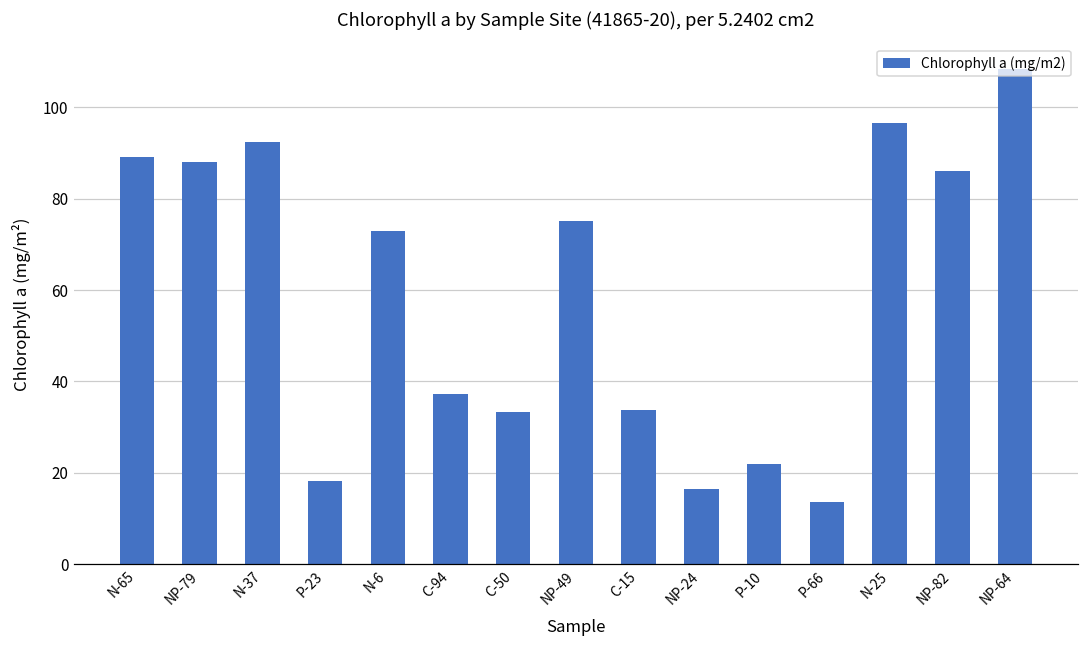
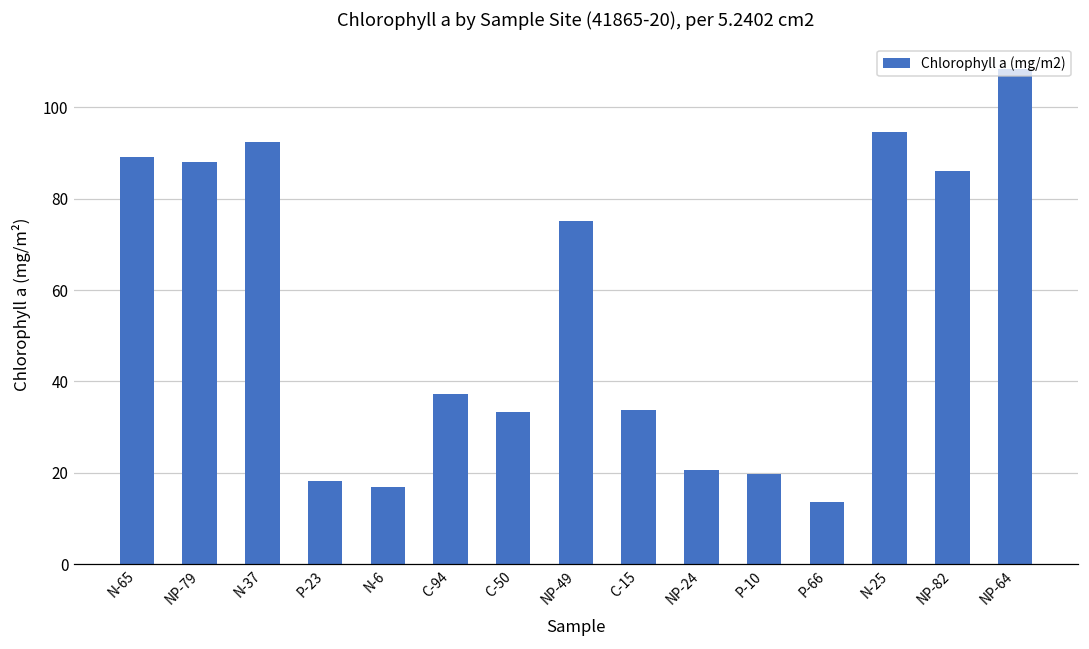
N-6: 73 -> 17
NP-24: 16 -> 21
P-10: 22 -> 20
N-25: 97 -> 95
